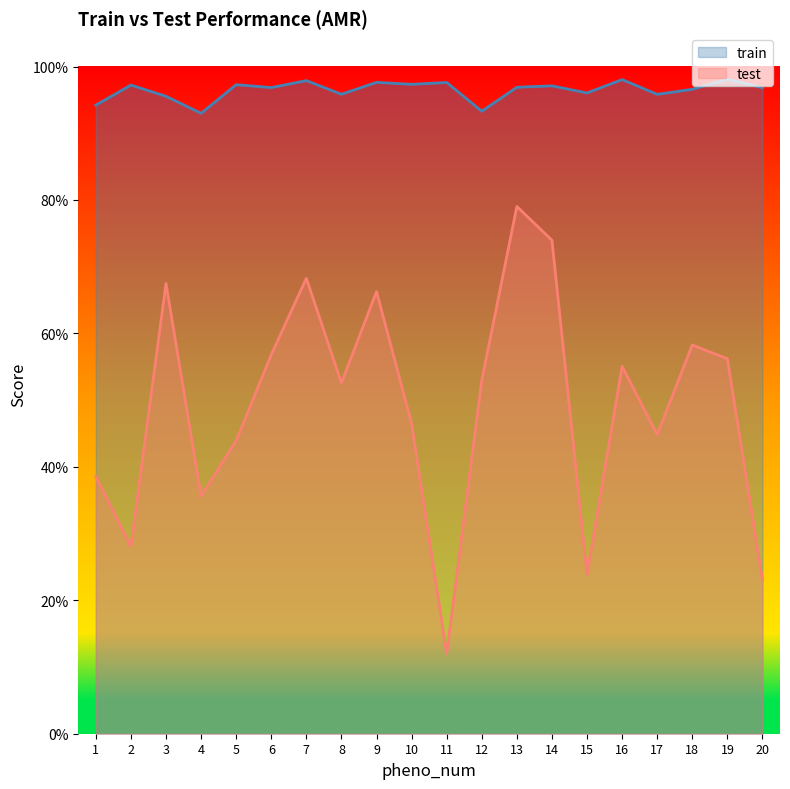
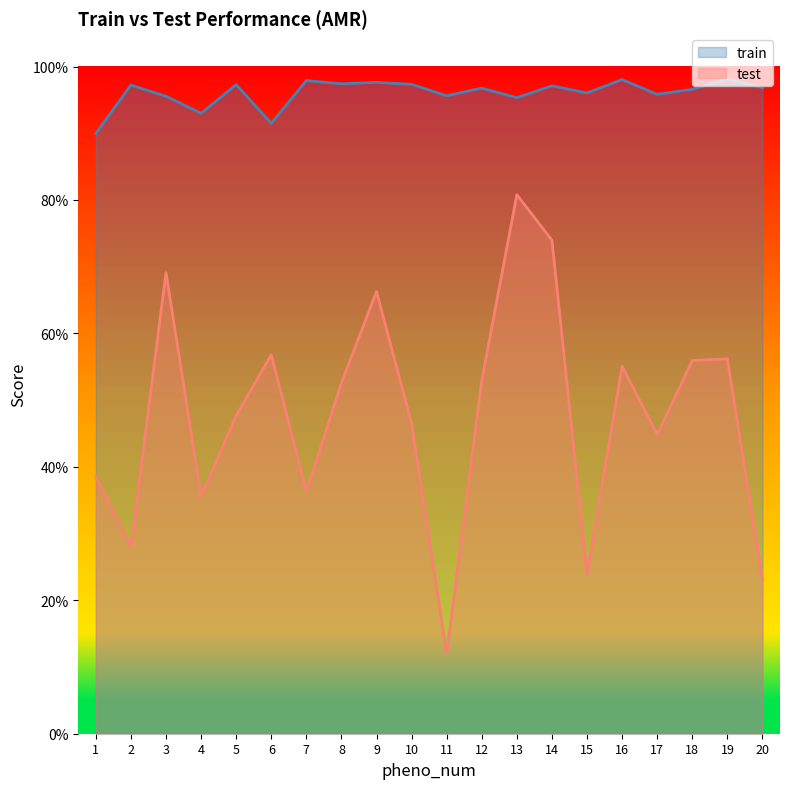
train, 1: 94% -> 90%
test, 3: 67% -> 69%
test, 5: 44% -> 48%
train, 6: 97% -> 91%
test, 7: 68% -> 36%
train, 8: 96% -> 97%
train, 11: 98% -> 96%
train, 12: 93% -> 97%
train, 13: 97% -> 95%
test, 13: 79% -> 81%
test, 18: 58% -> 56%
